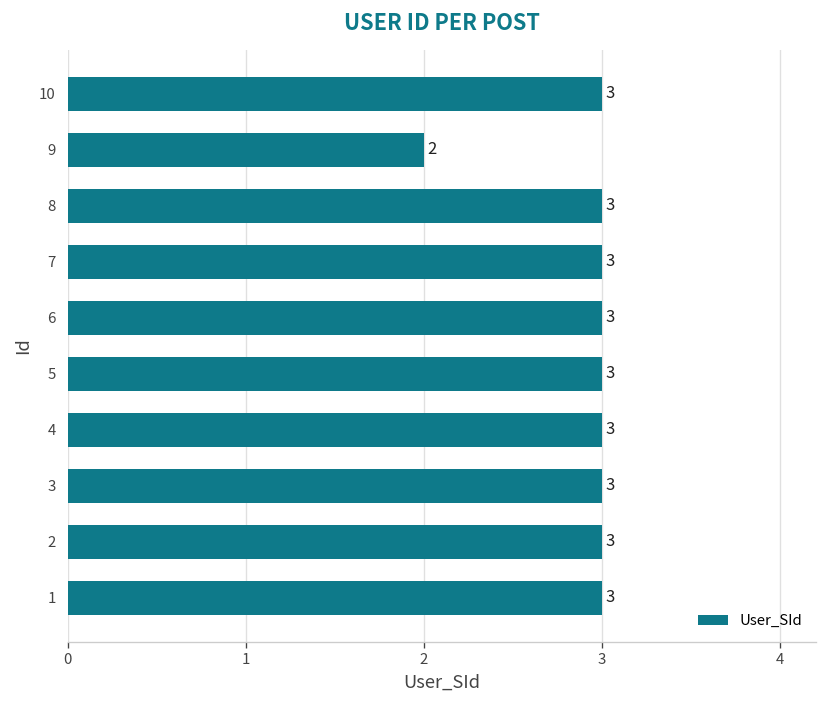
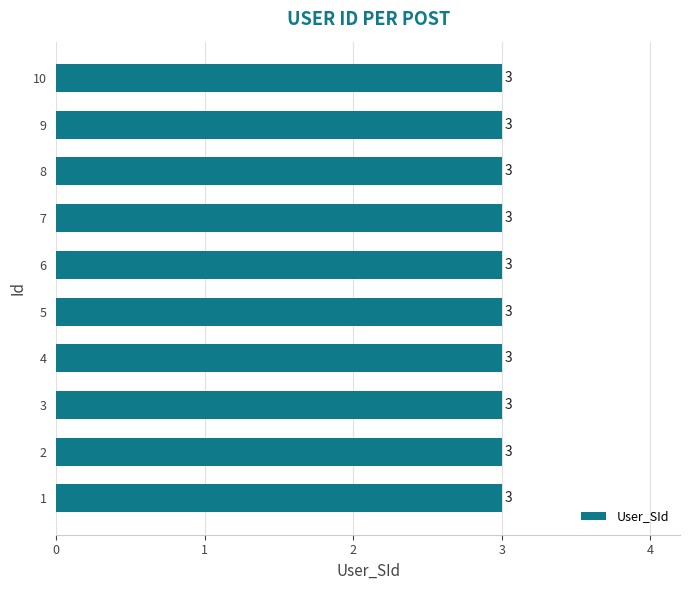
9: 2 -> 3
